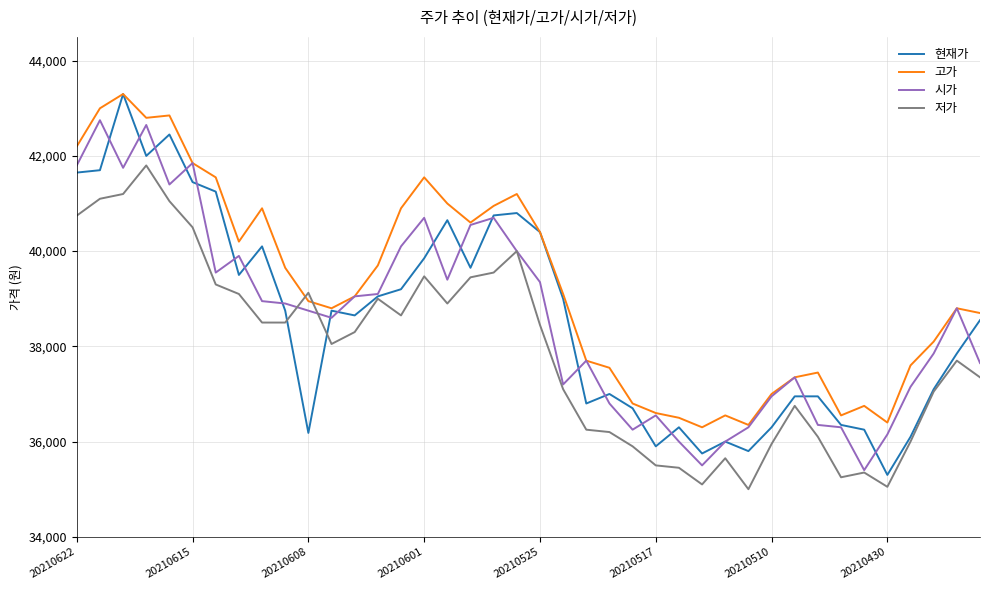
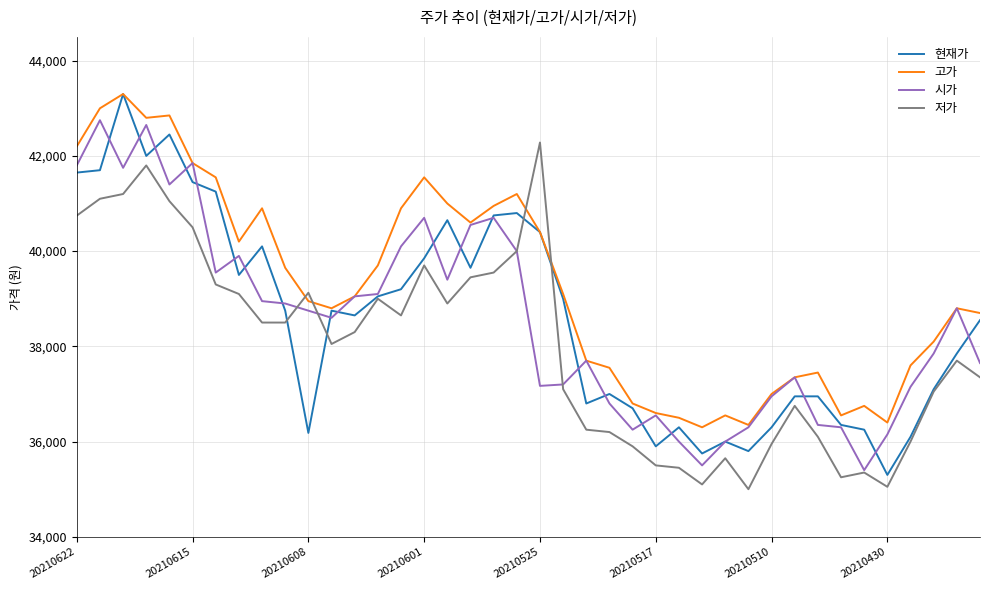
저가, 20210601: 39,500 -> 39,700
시가, 20210525: 39,400 -> 37,200
저가, 20210525: 38,500 -> 42,300
